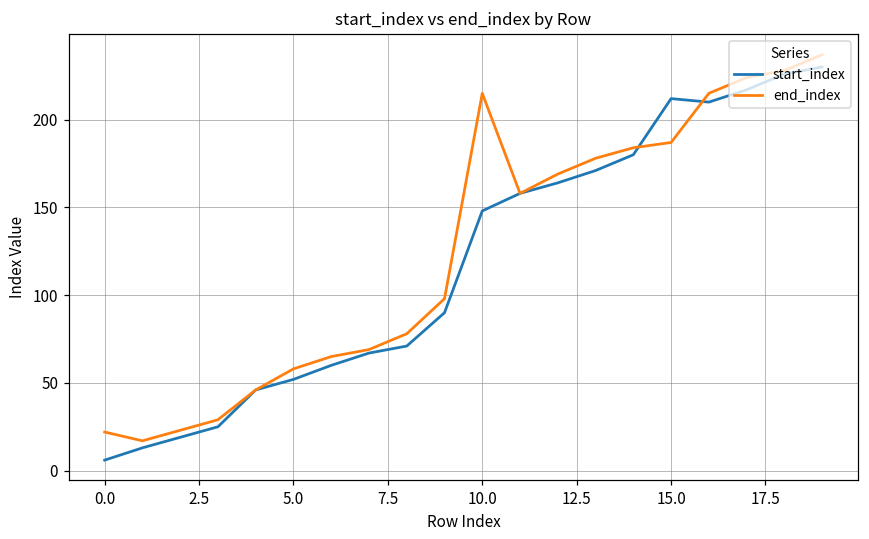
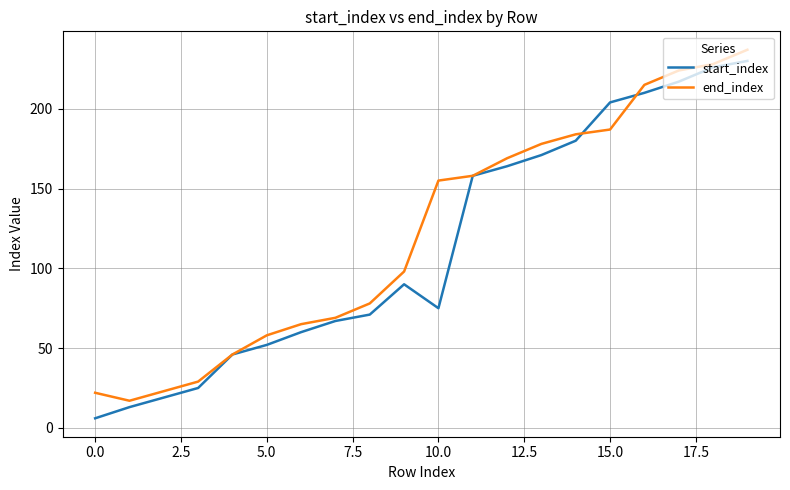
start_index, 10.0: 148 -> 75
end_index, 10.0: 215 -> 155
start_index, 15.0: 212 -> 204
